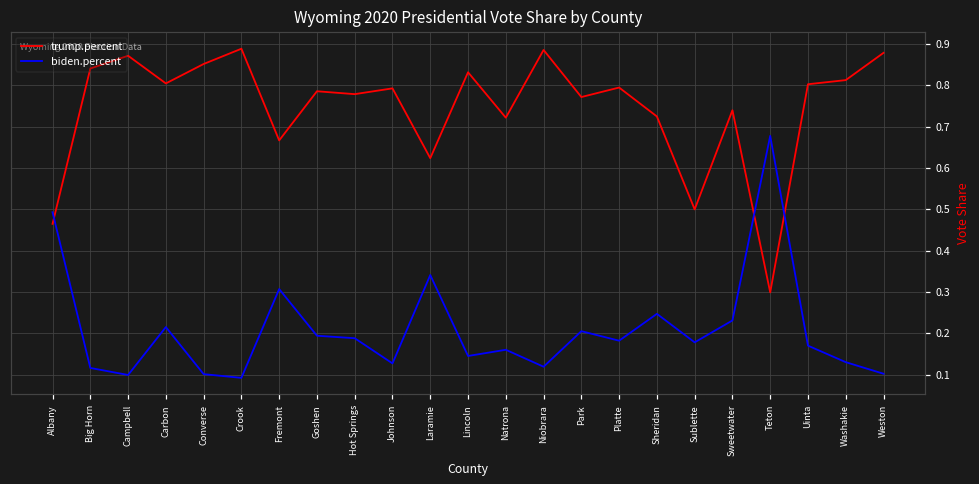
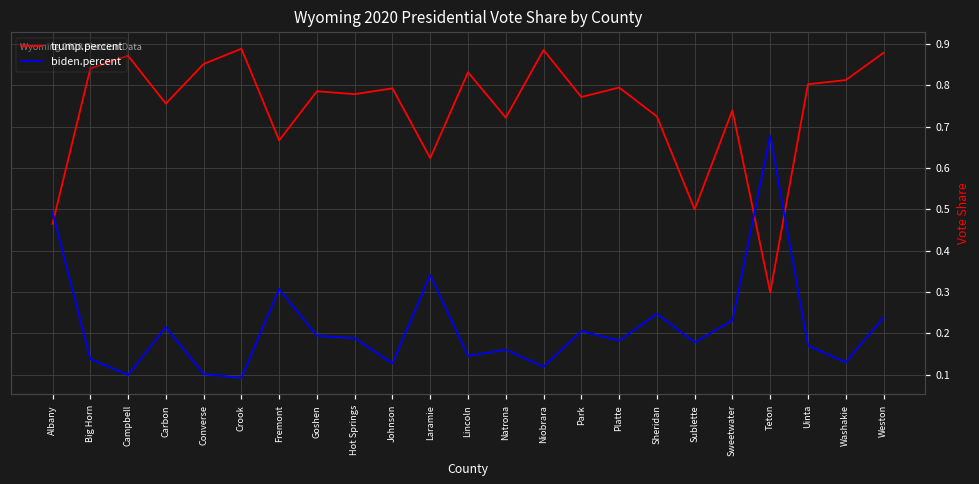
biden.percent, Big Horn: 0.12 -> 0.14
trump.percent, Carbon: 0.81 -> 0.76
biden.percent, Weston: 0.10 -> 0.24
